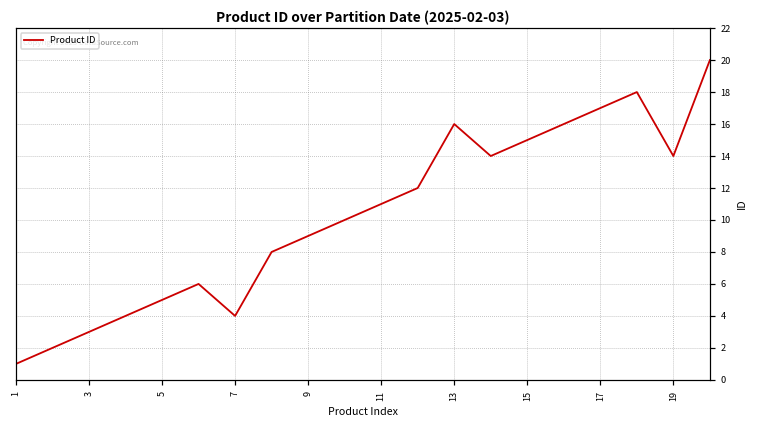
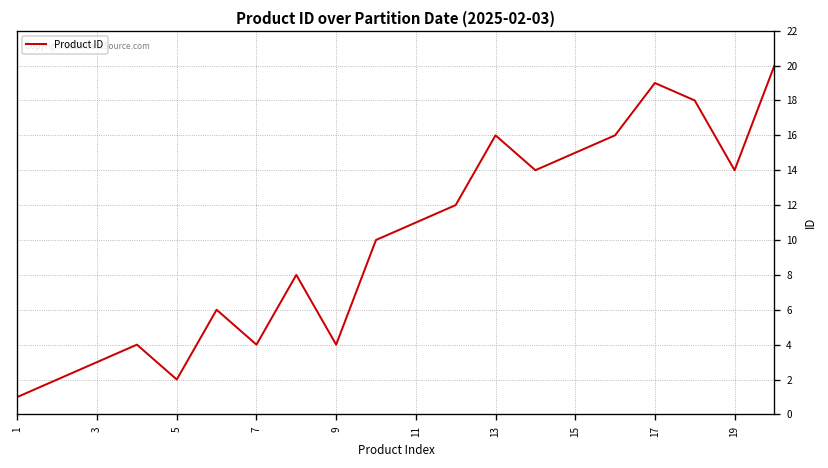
5: 5 -> 2
9: 9 -> 4
17: 17 -> 19
